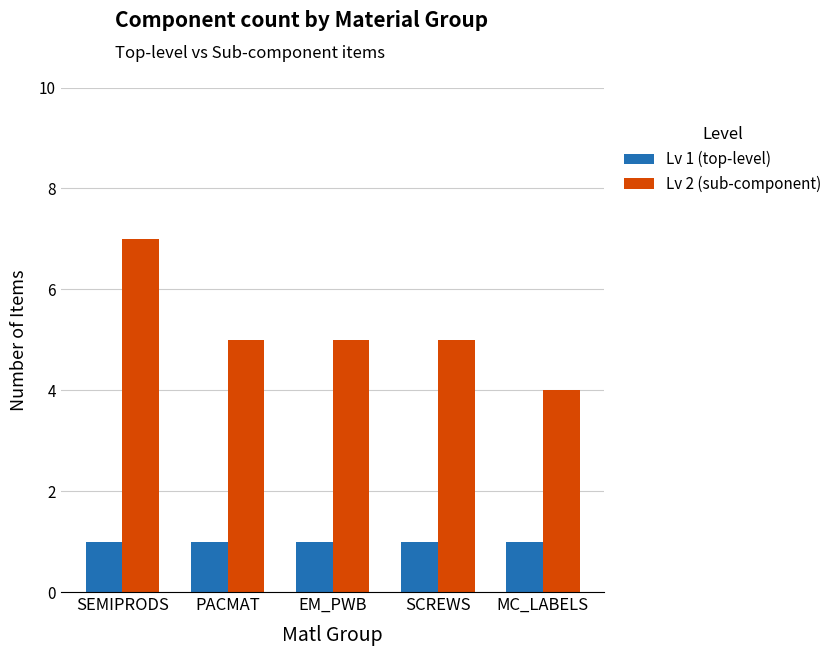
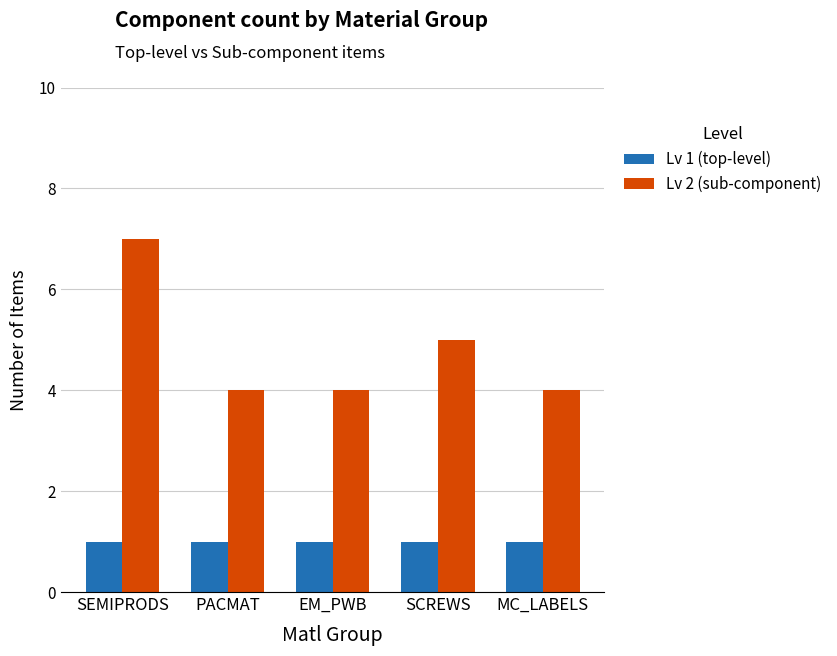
Lv 2 (sub-component), PACMAT: 5 -> 4
Lv 2 (sub-component), EM_PWB: 5 -> 4
